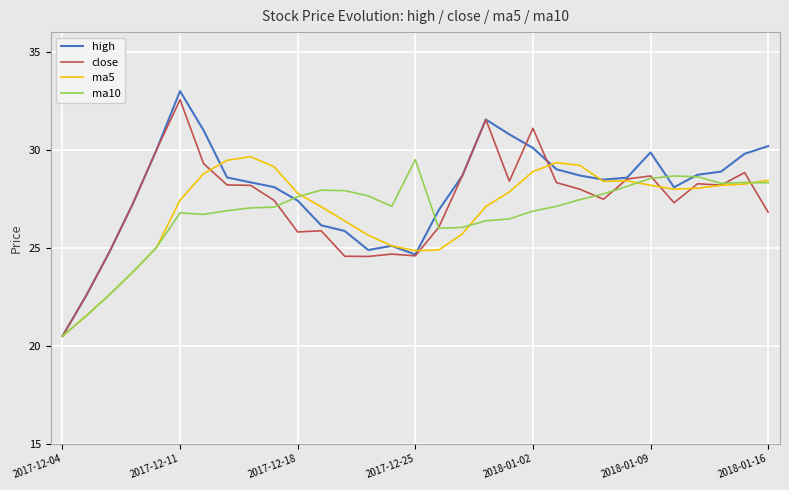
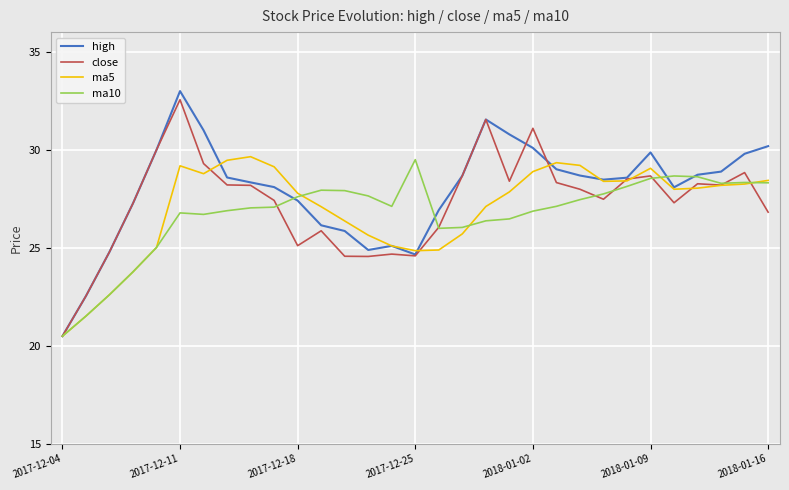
ma5, 2017-12-11: 27.4 -> 29.2
close, 2017-12-18: 25.8 -> 25.1
ma5, 2018-01-09: 28.2 -> 29.0
